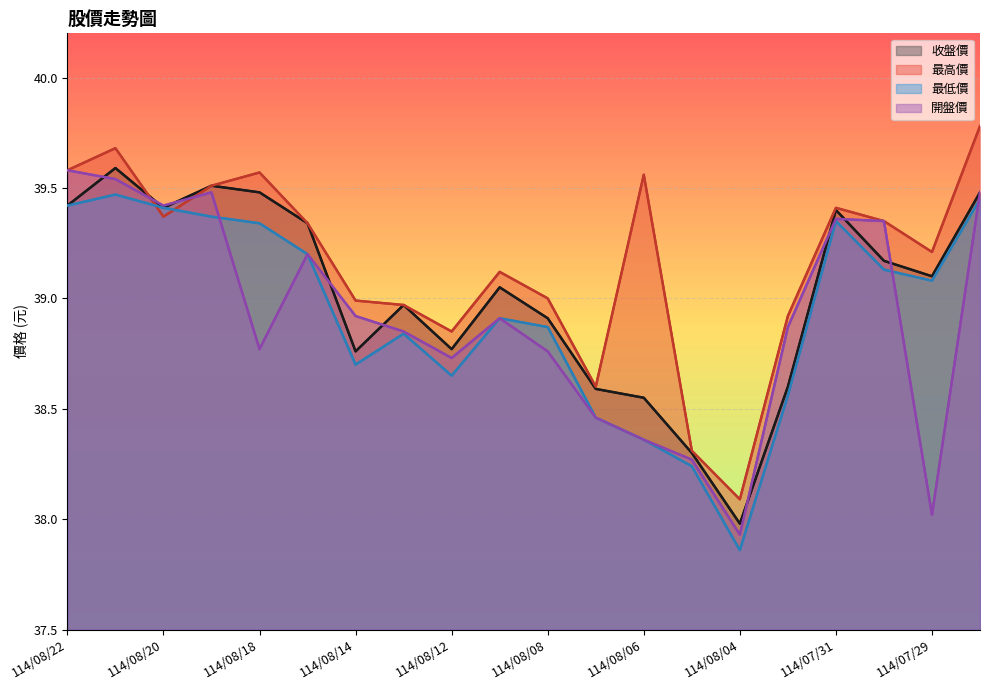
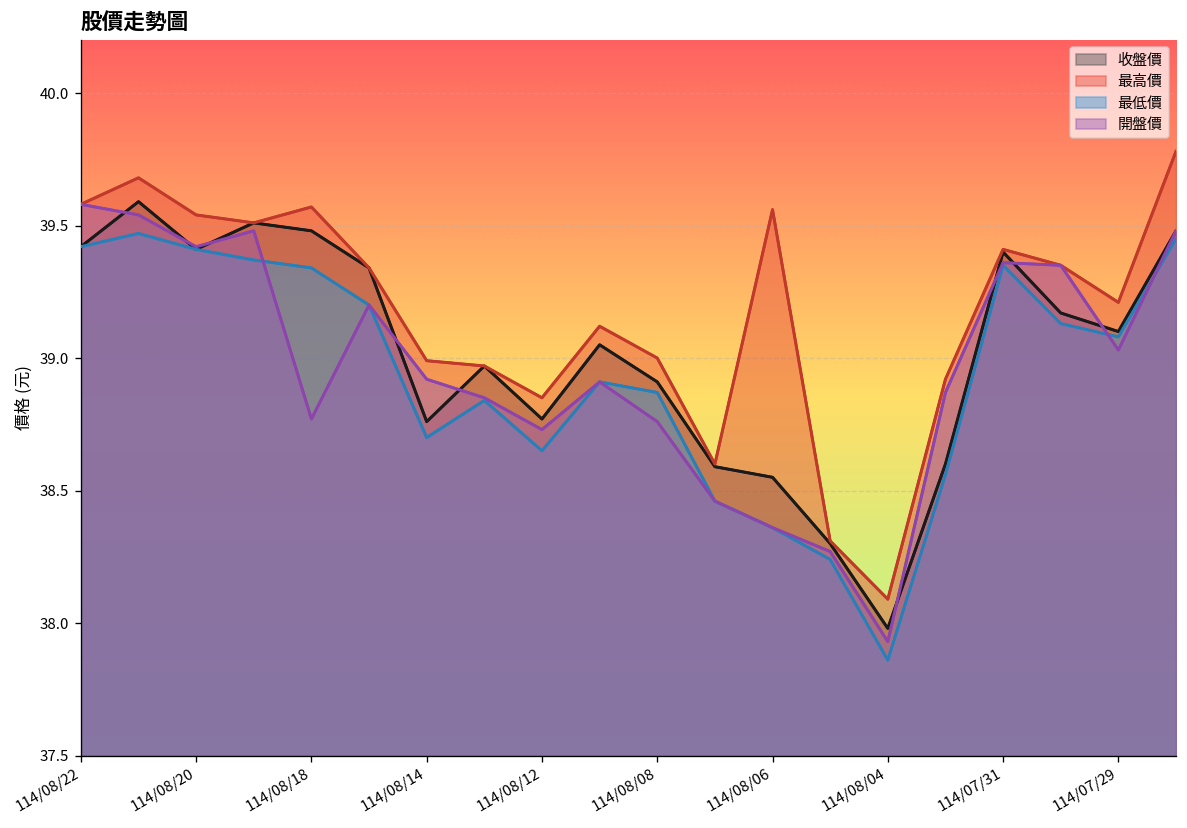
最高價, 114/08/20: 39.37 -> 39.54
開盤價, 114/07/29: 38.02 -> 39.03
